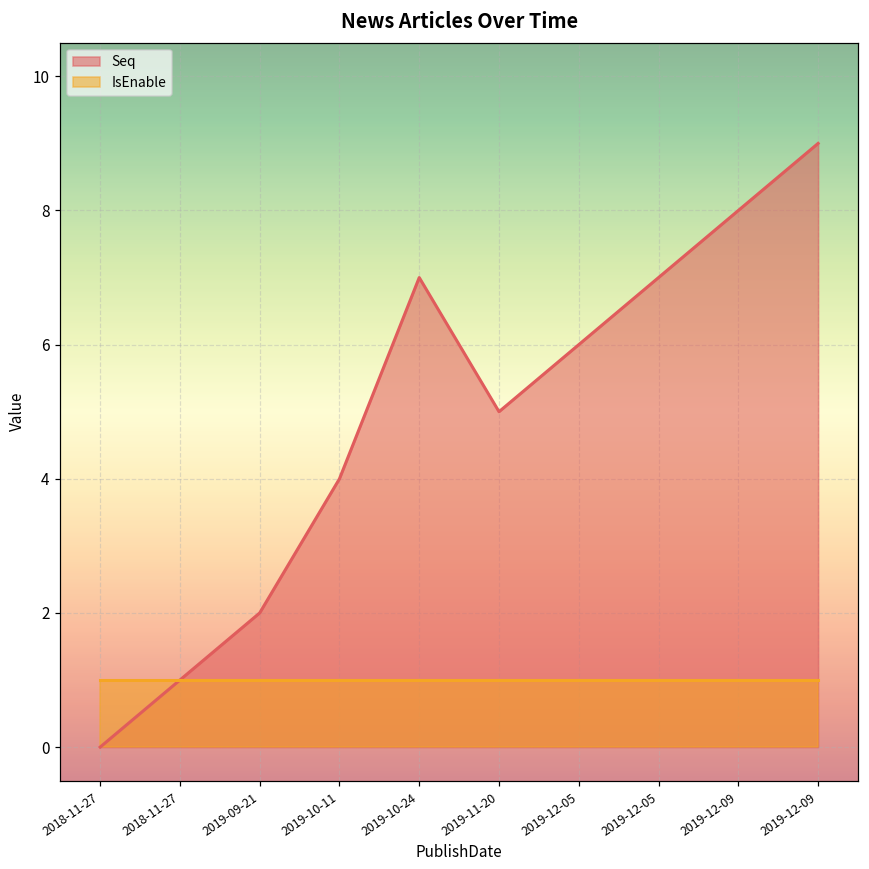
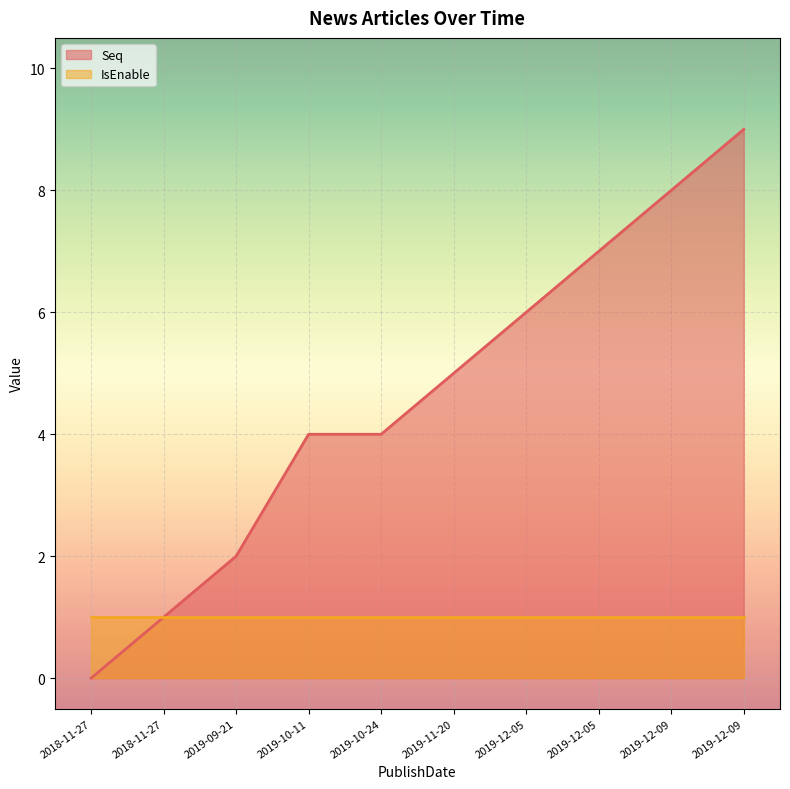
Seq, 2019-10-24: 7 -> 4
